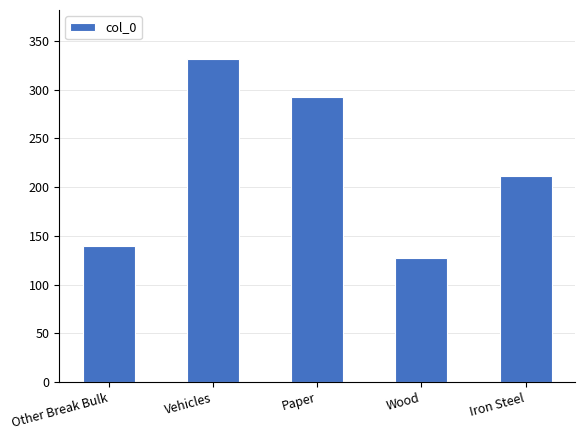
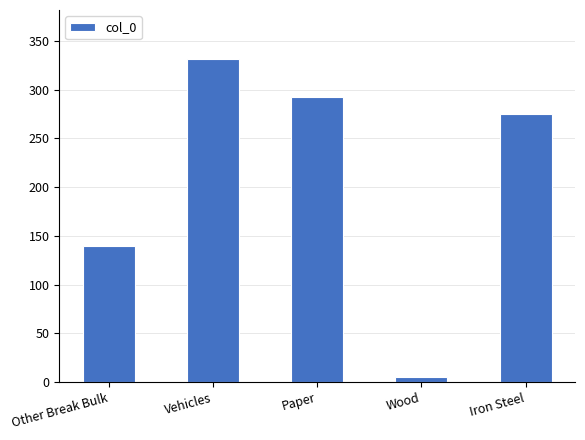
Wood: 130 -> 10
Iron Steel: 210 -> 270
